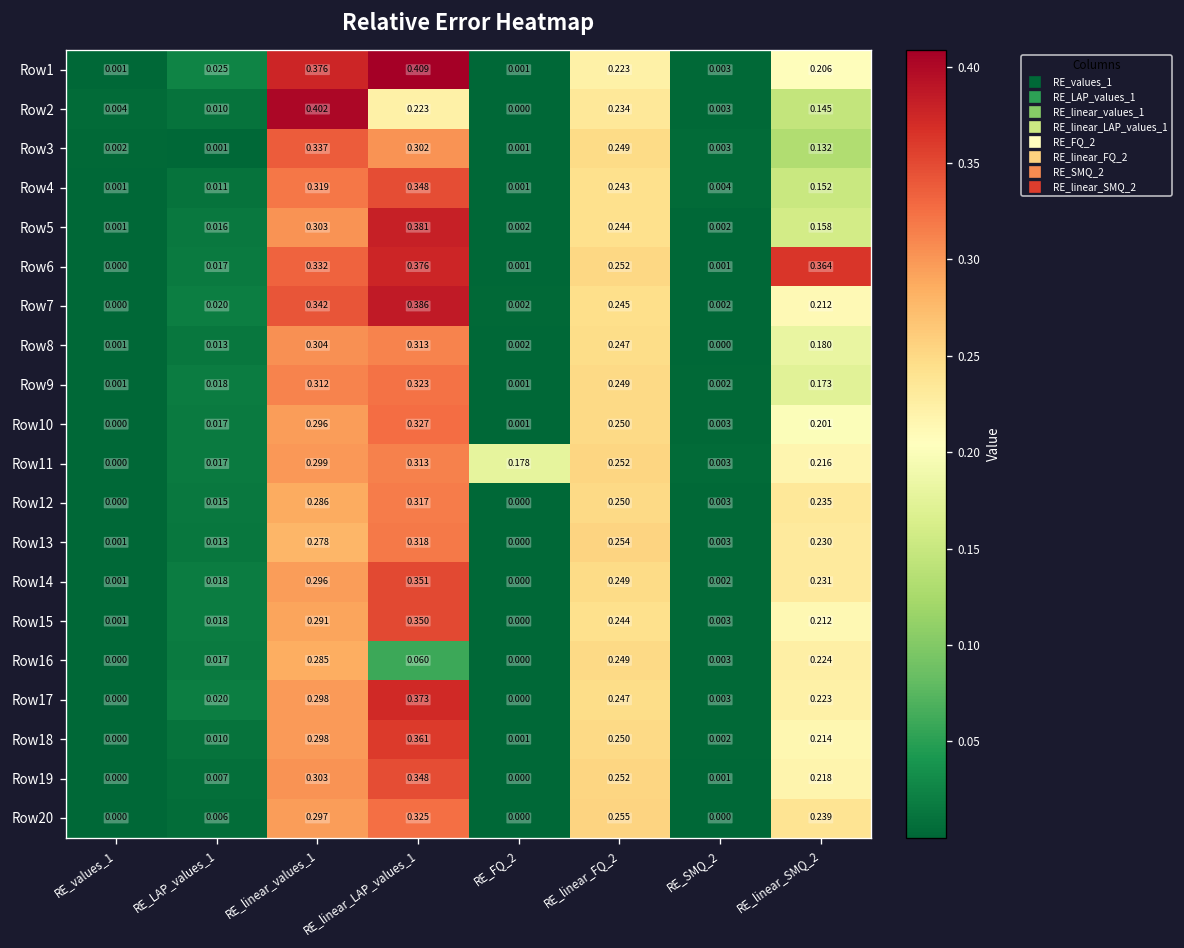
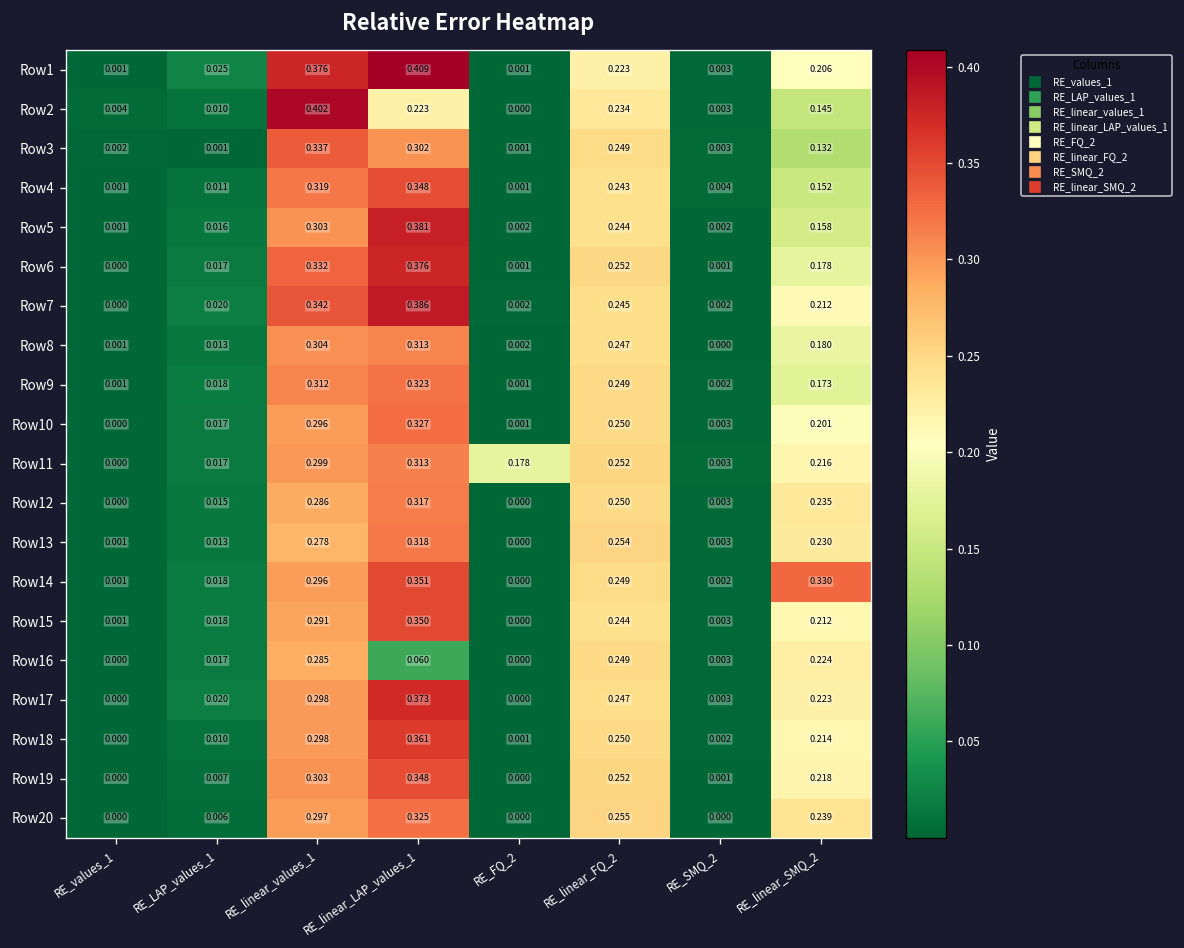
Row6, RE_linear_SMQ_2: 0.364 -> 0.178
Row14, RE_linear_SMQ_2: 0.231 -> 0.330
